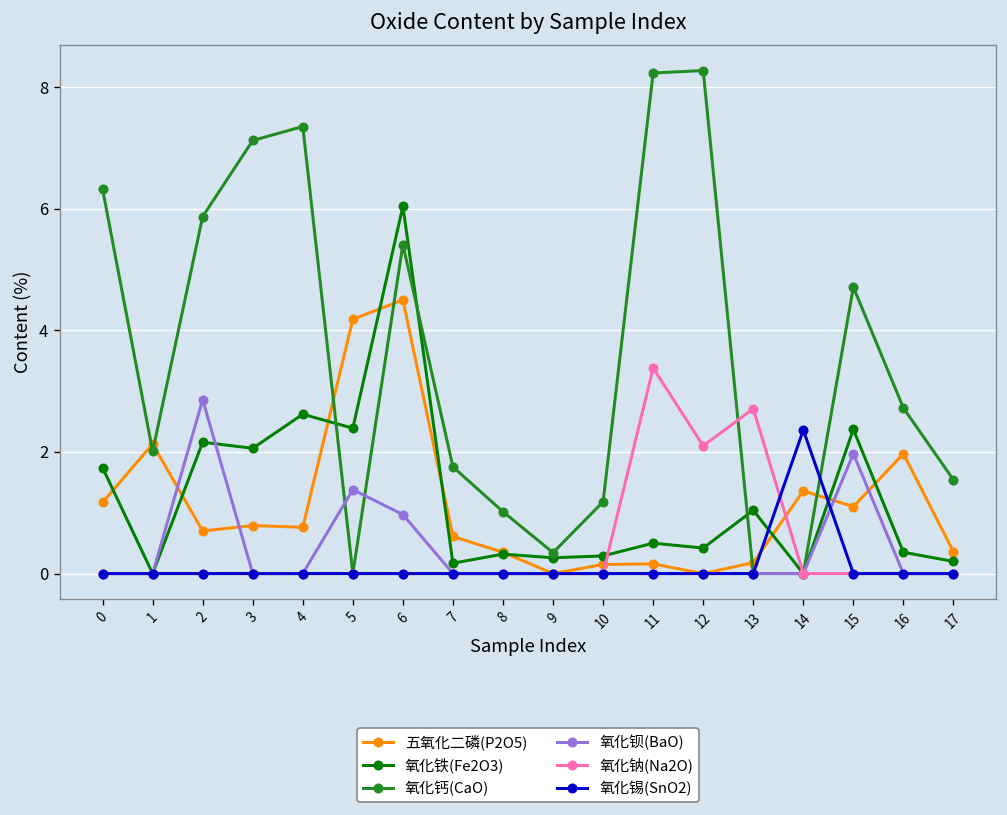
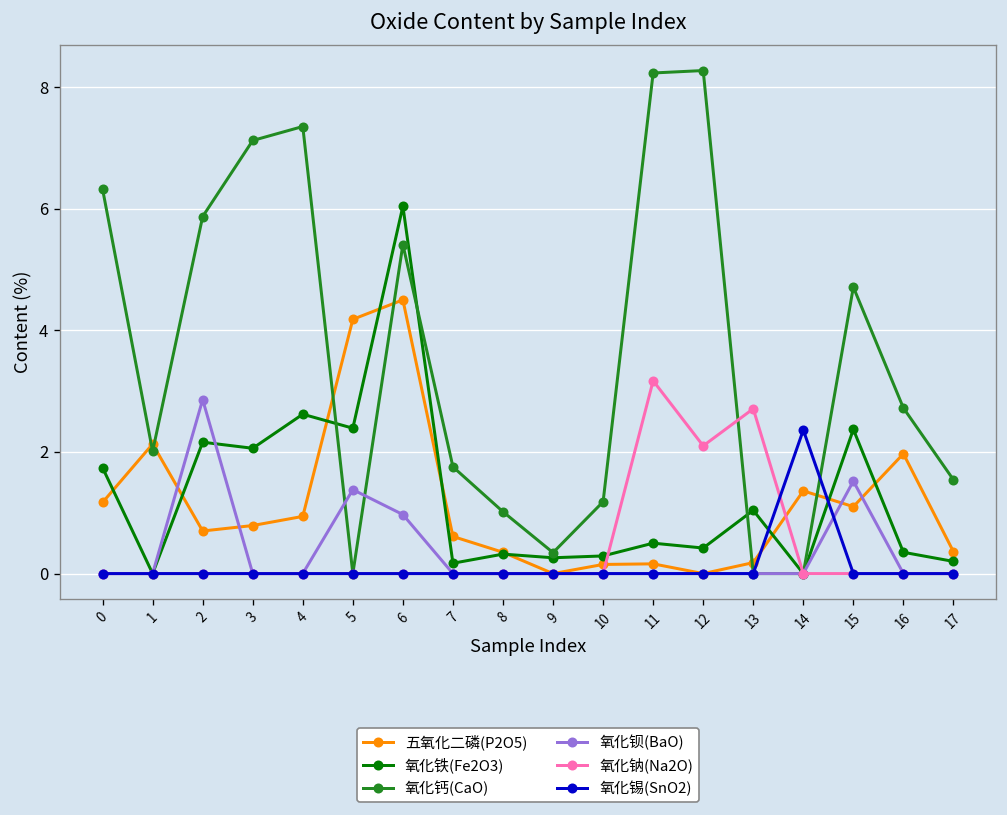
五氧化二磷(P2O5), 4: 0.8 -> 0.9
氧化钠(Na2O), 11: 3.4 -> 3.2
氧化钡(BaO), 15: 2.0 -> 1.5
